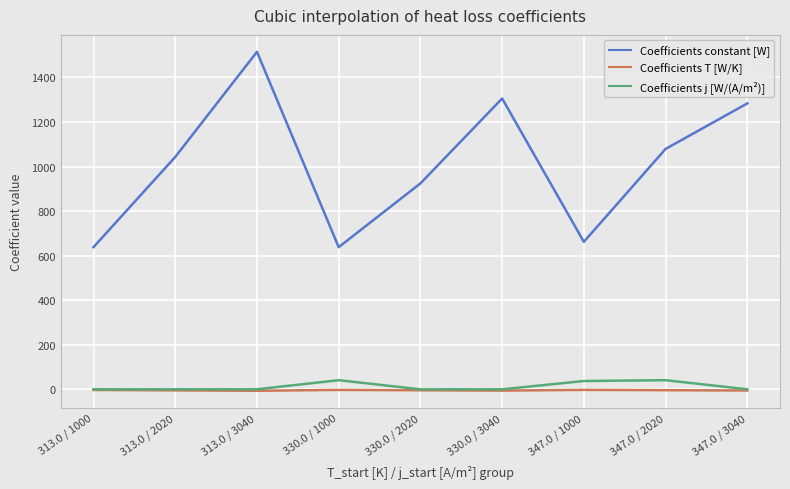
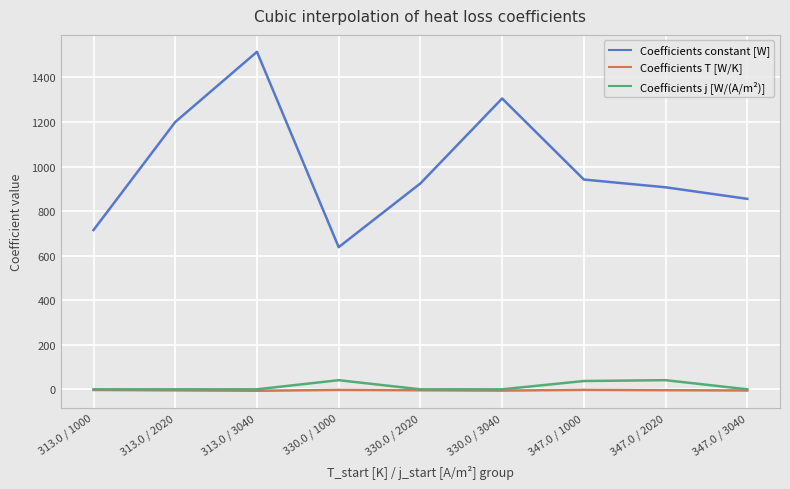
Coefficients constant [W], 313.0 / 1000: 640 -> 720
Coefficients constant [W], 313.0 / 2020: 1040 -> 1200
Coefficients constant [W], 347.0 / 1000: 660 -> 940
Coefficients constant [W], 347.0 / 2020: 1080 -> 910
Coefficients constant [W], 347.0 / 3040: 1280 -> 860
